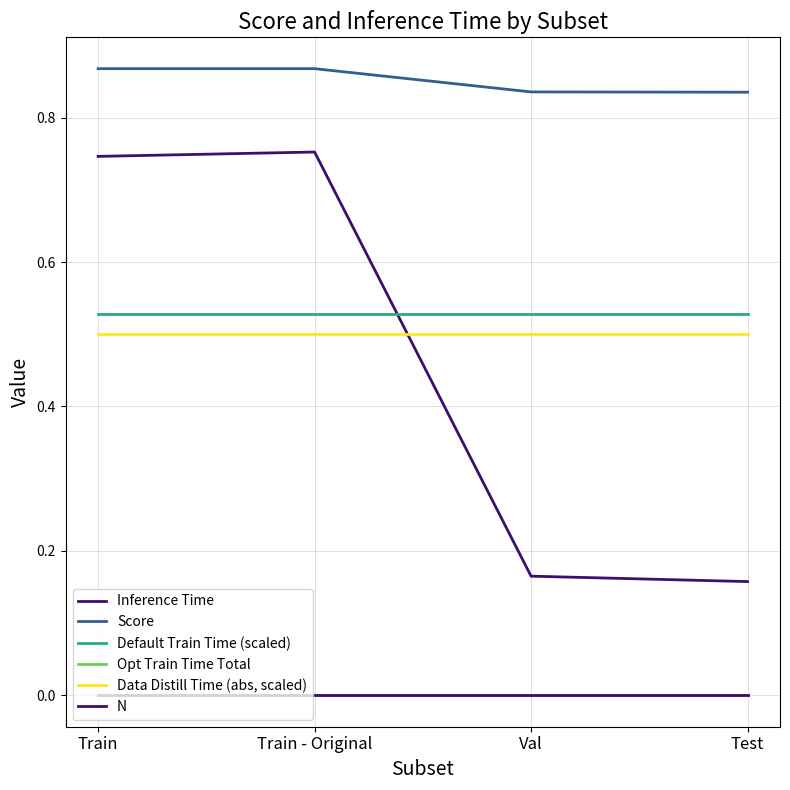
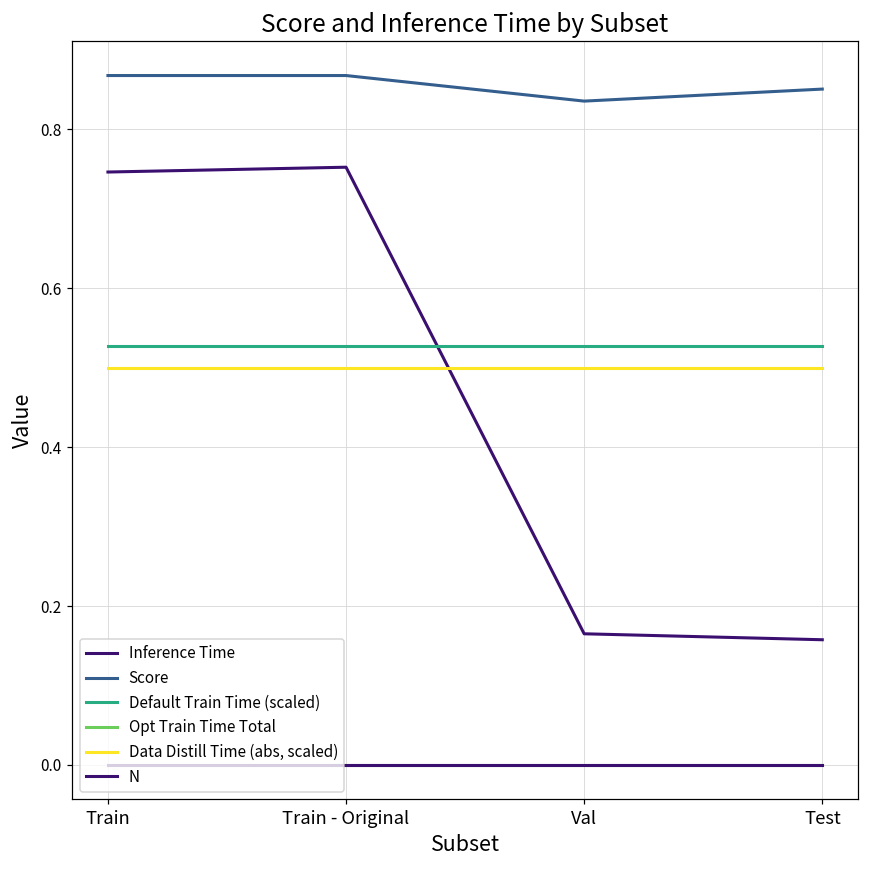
Score, Test: 0.84 -> 0.85
